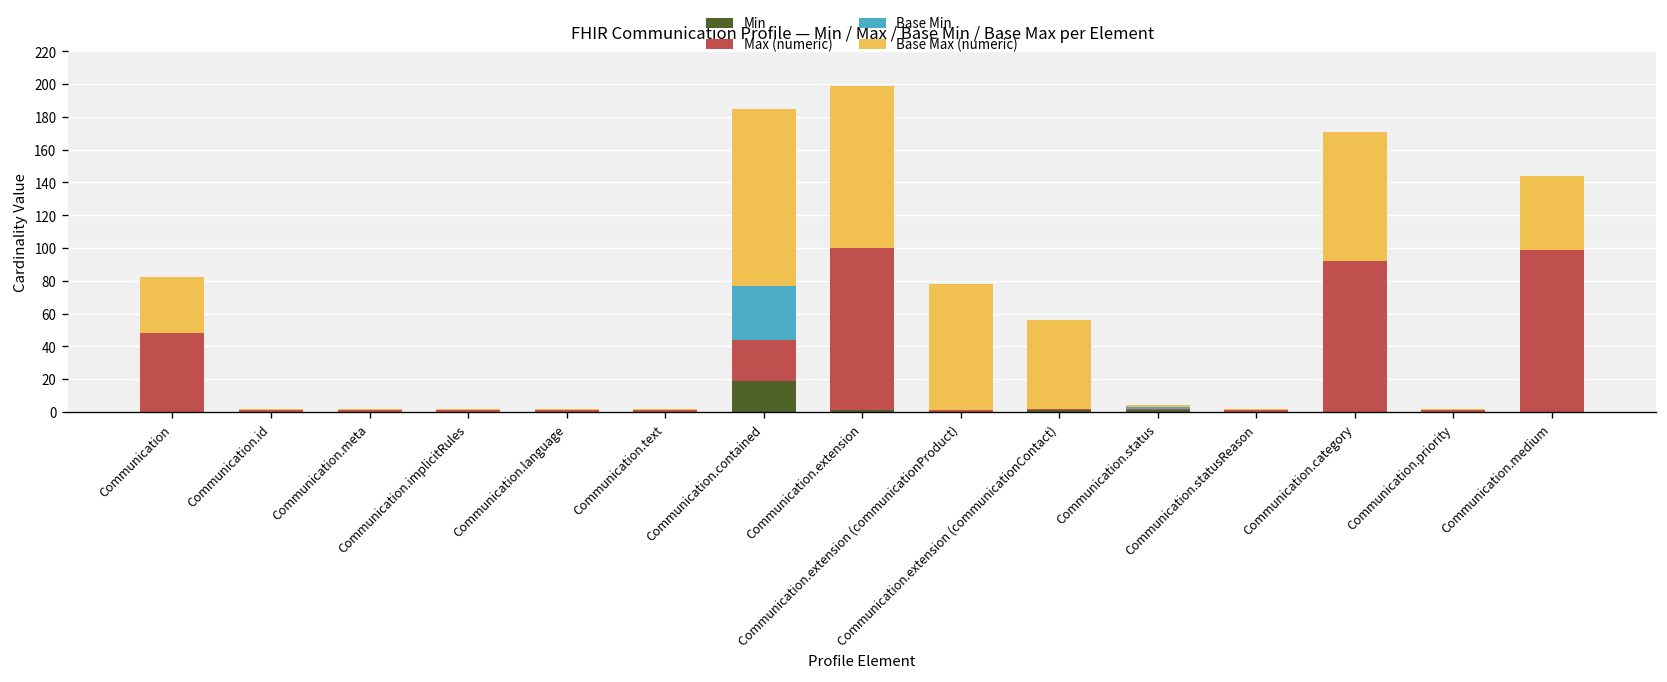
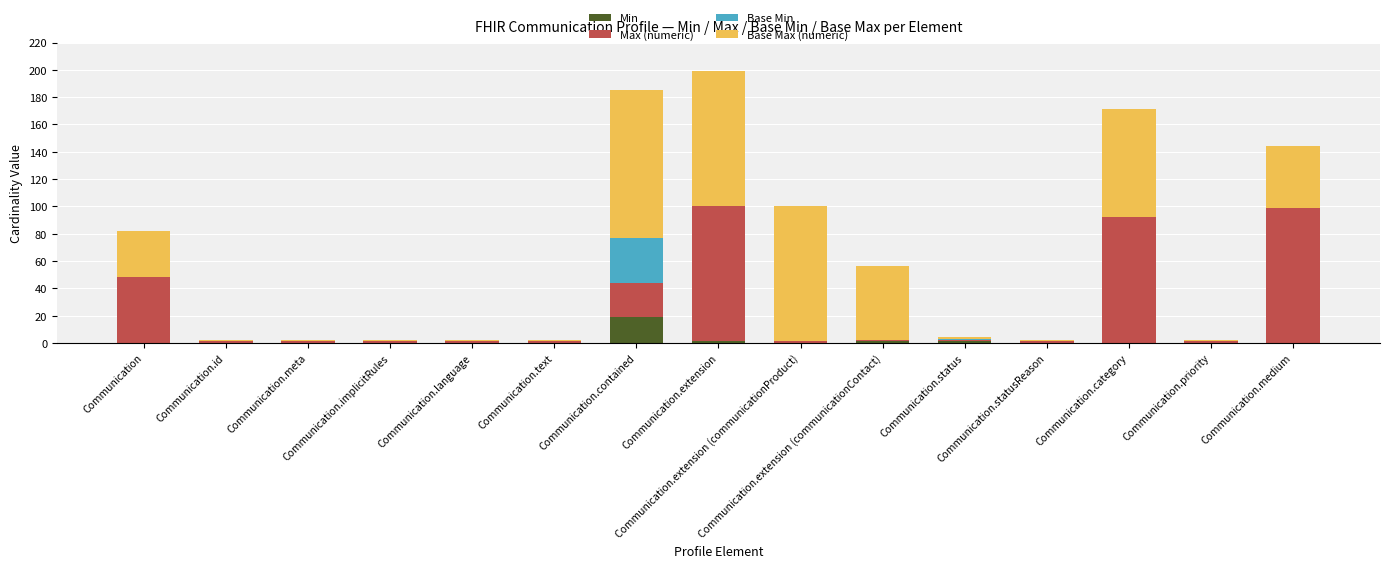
Base Max (numeric), Communication.extension (communicationProduct): 77 -> 99
